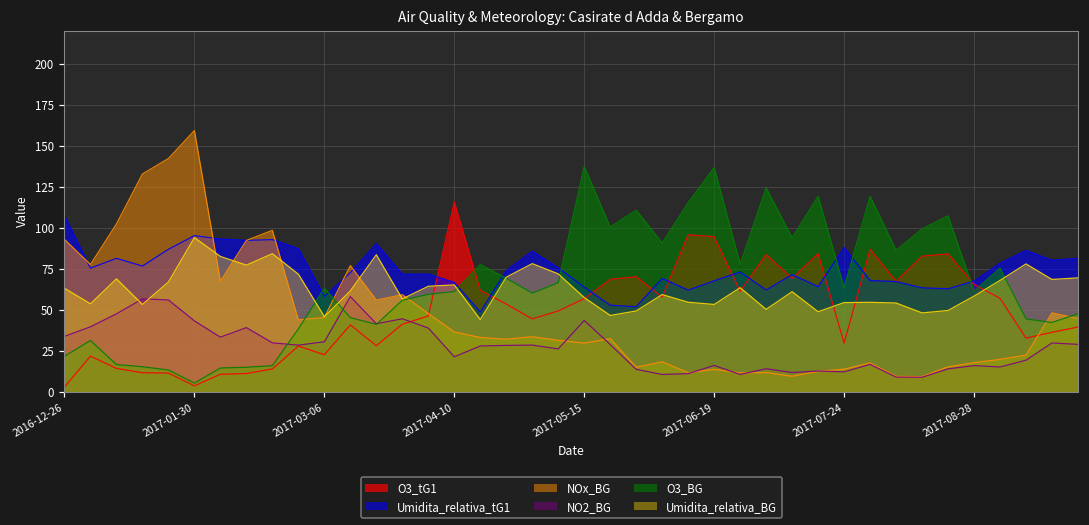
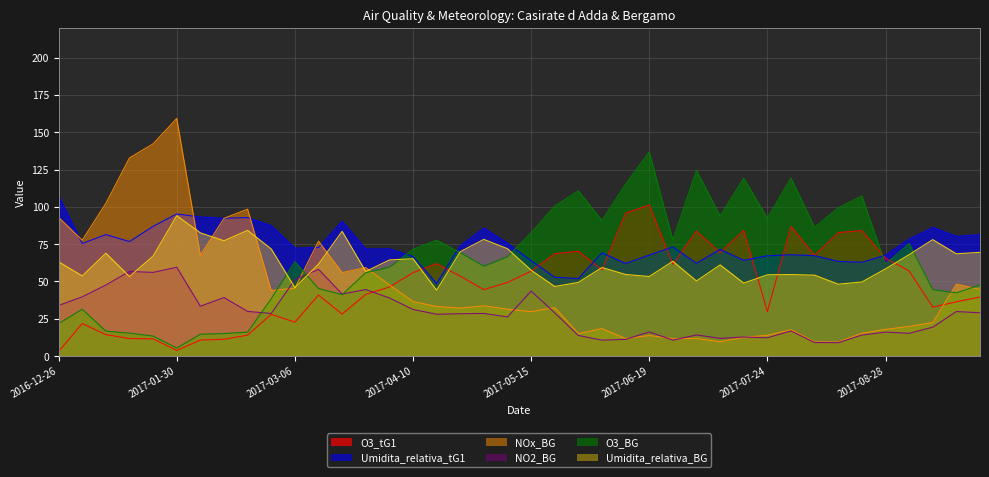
NO2_BG, 2017-01-30: 43 -> 60
Umidita_relativa_tG1, 2017-03-06: 58 -> 72
NO2_BG, 2017-03-06: 31 -> 51
O3_tG1, 2017-04-10: 116 -> 56
NO2_BG, 2017-04-10: 21 -> 31
O3_BG, 2017-04-10: 61 -> 71
O3_BG, 2017-05-15: 137 -> 83
O3_tG1, 2017-06-19: 95 -> 101
Umidita_relativa_tG1, 2017-07-24: 88 -> 67
O3_BG, 2017-07-24: 64 -> 92
